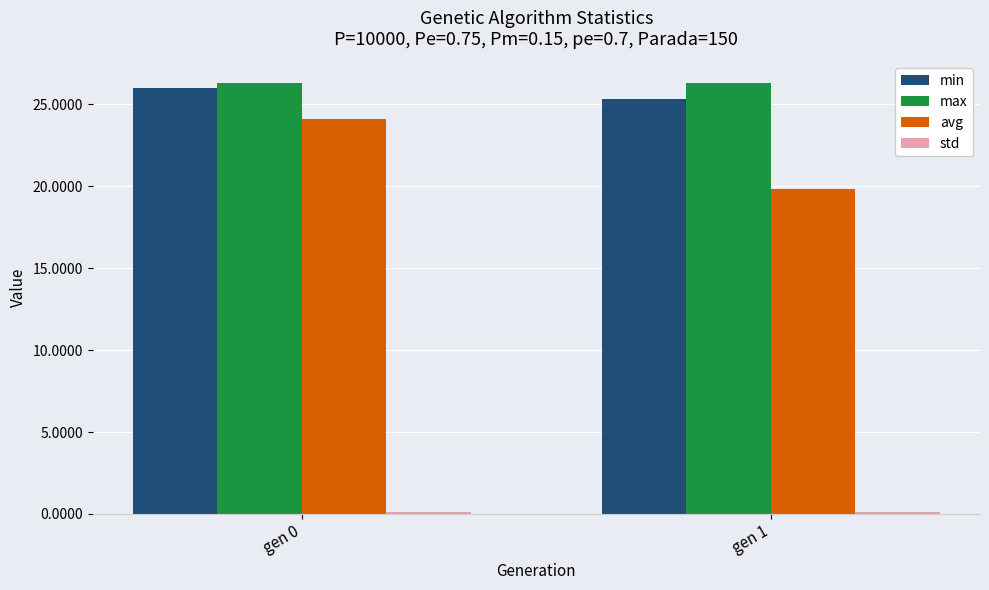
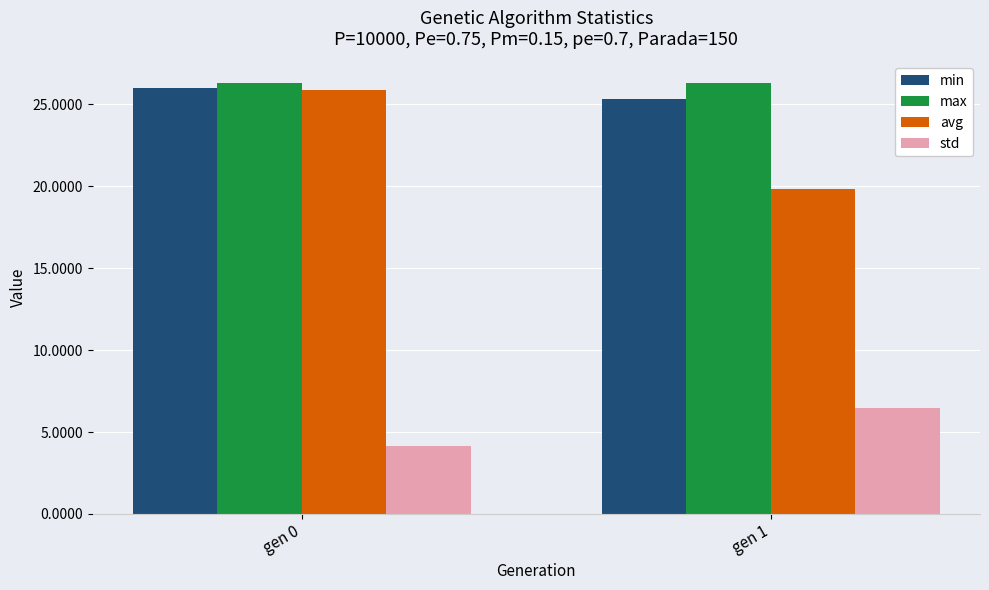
avg, gen 0: 24.1 -> 25.9
std, gen 0: 0.1 -> 4.1
std, gen 1: 0.1 -> 6.5
